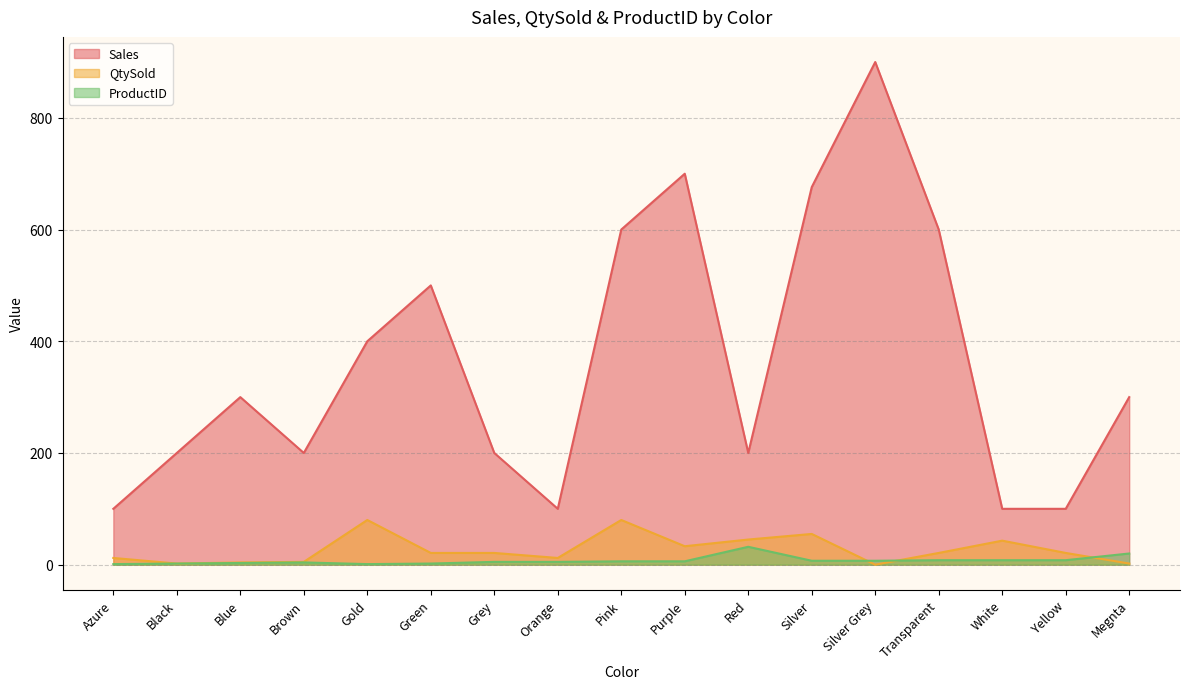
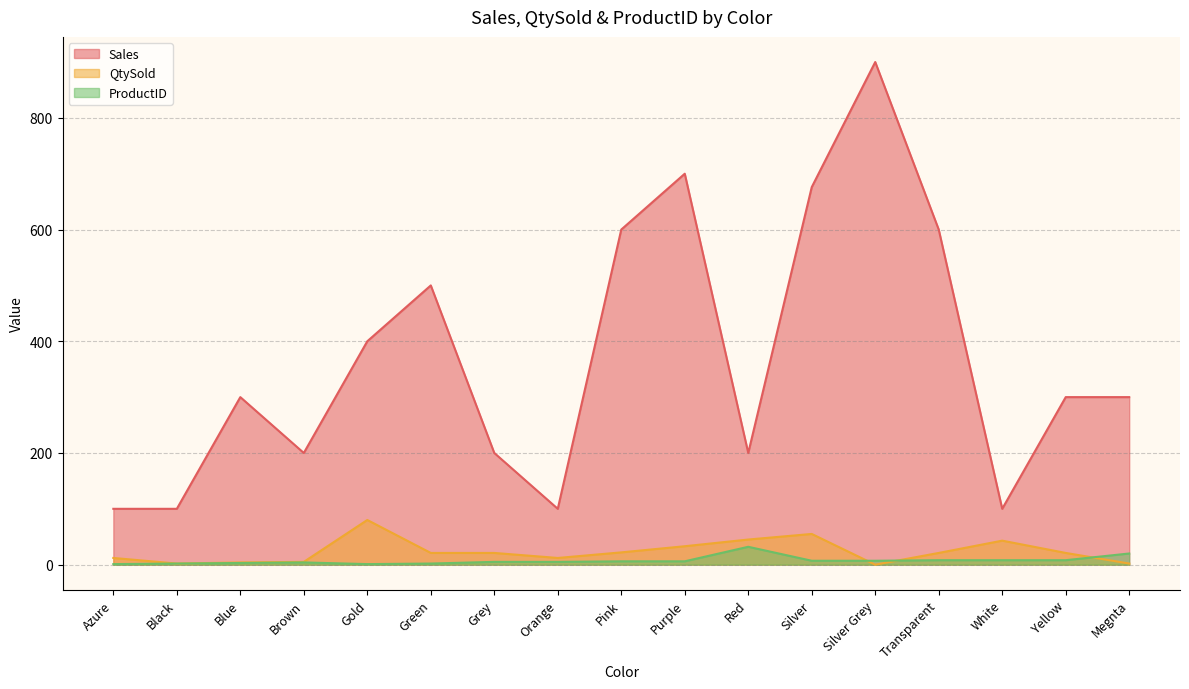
Sales, Black: 200 -> 100
QtySold, Pink: 80 -> 20
Sales, Yellow: 100 -> 300
